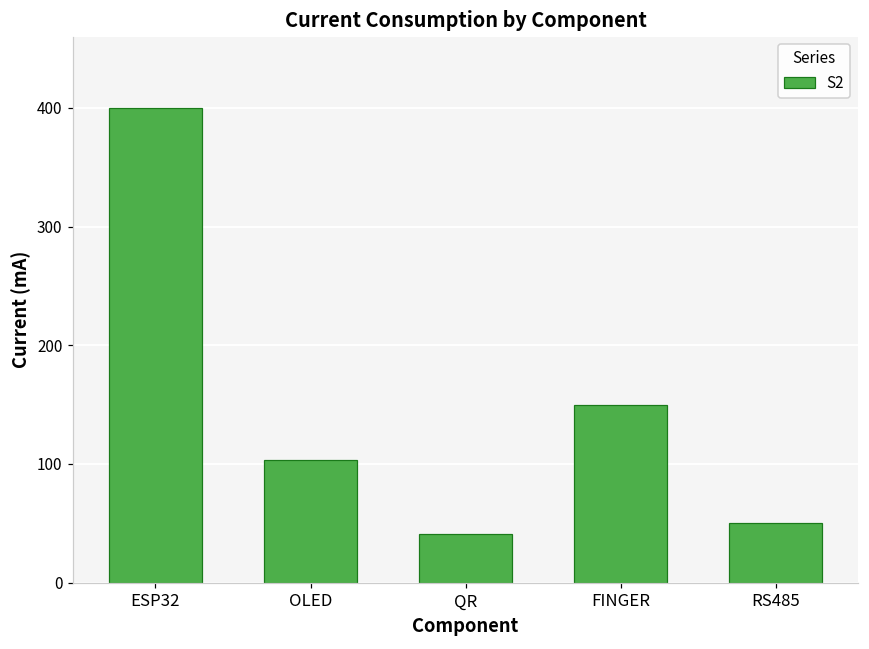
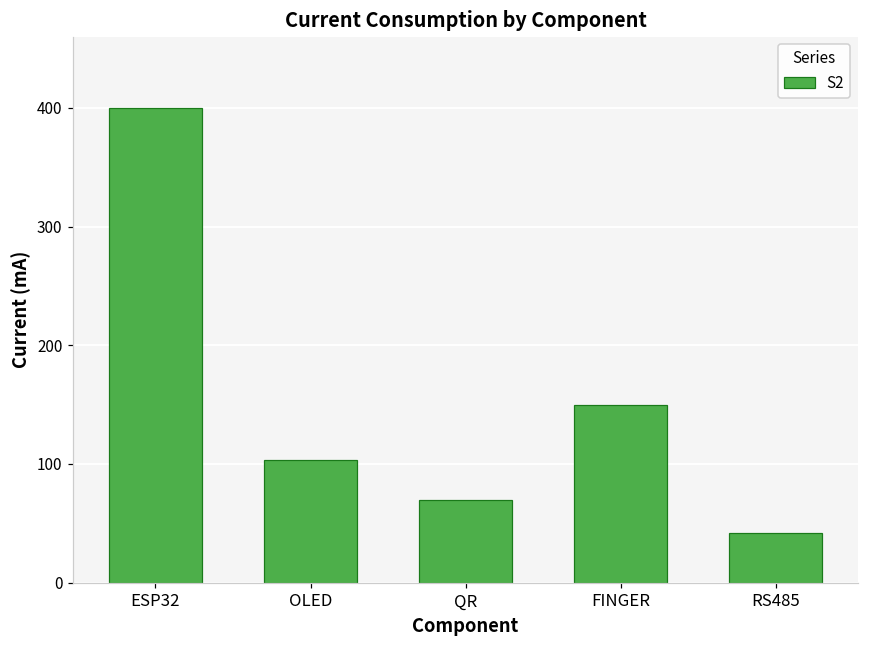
QR: 41 -> 70
RS485: 50 -> 42
